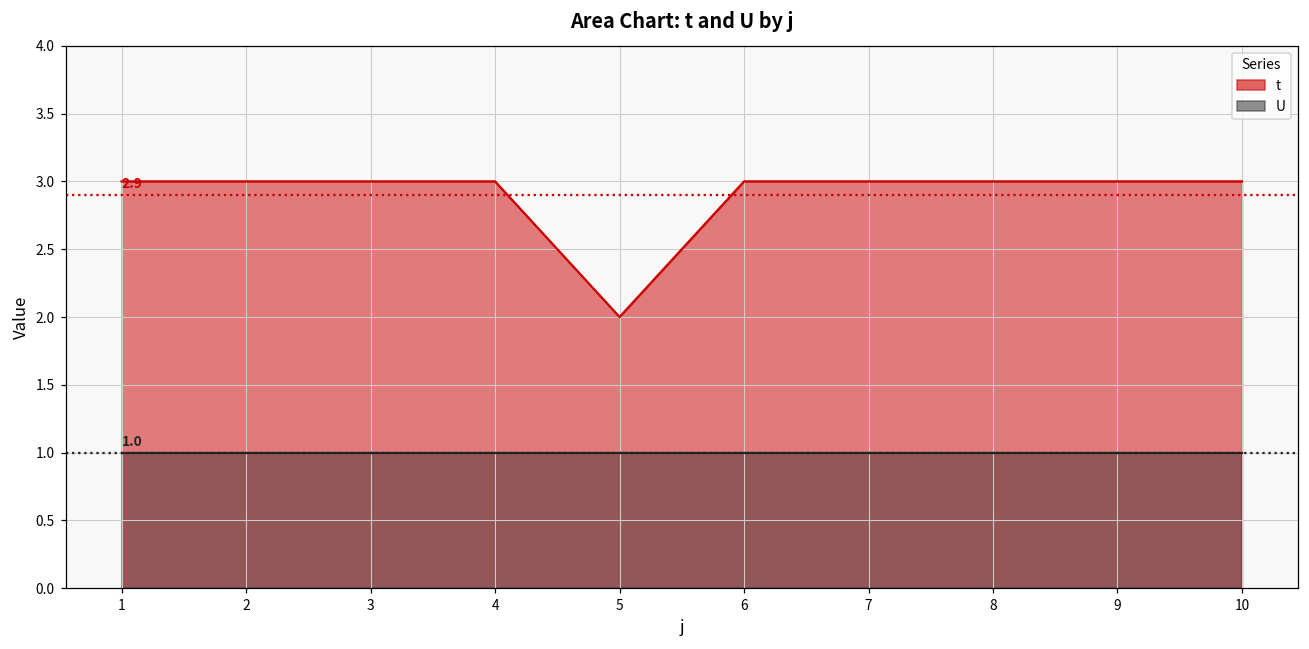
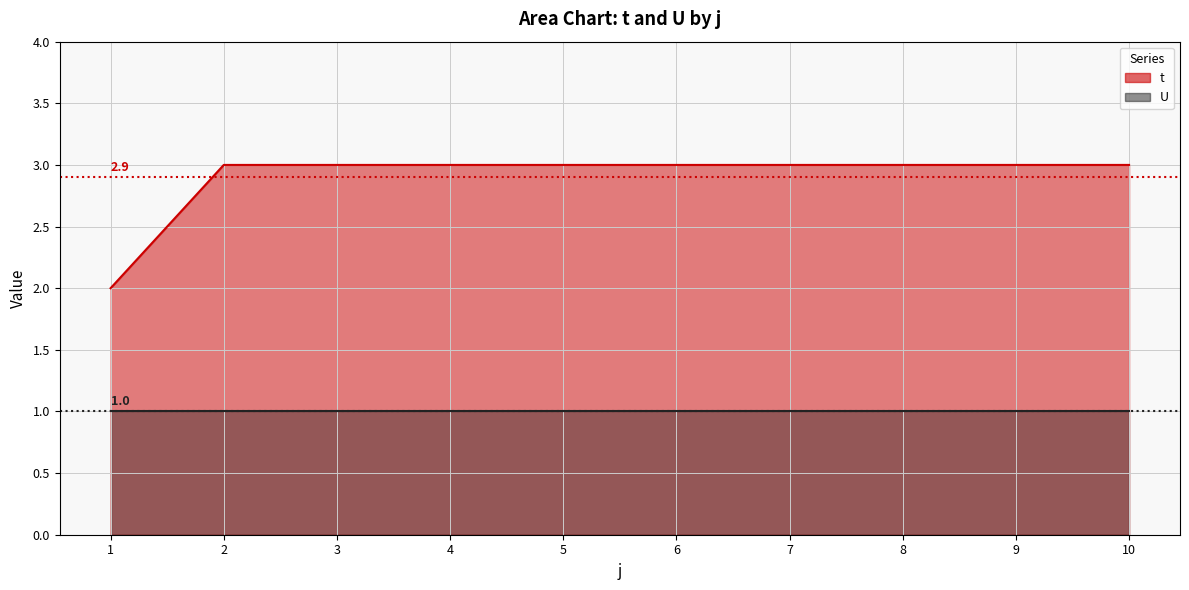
t, 1: 3 -> 2
t, 5: 2 -> 3
